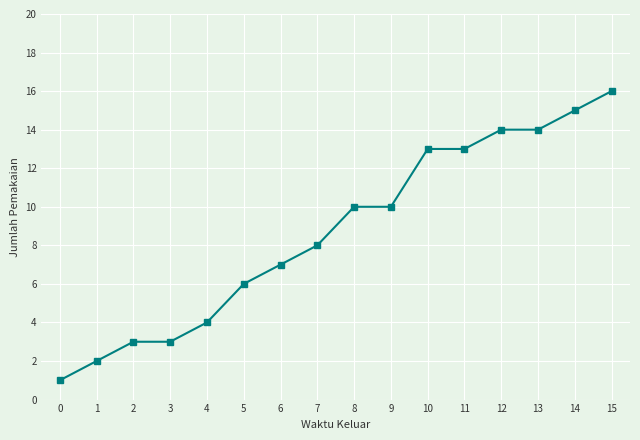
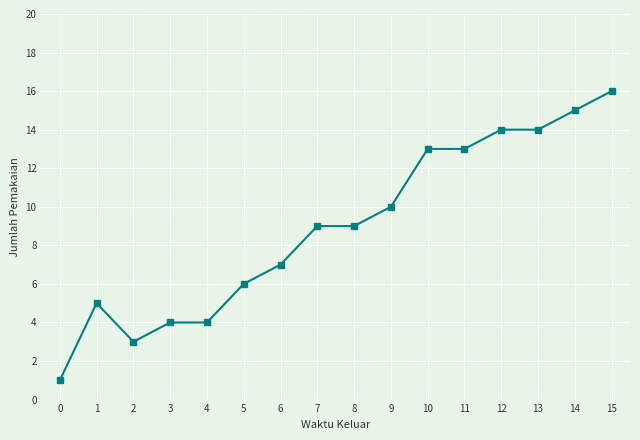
1: 2 -> 5
3: 3 -> 4
7: 8 -> 9
8: 10 -> 9
